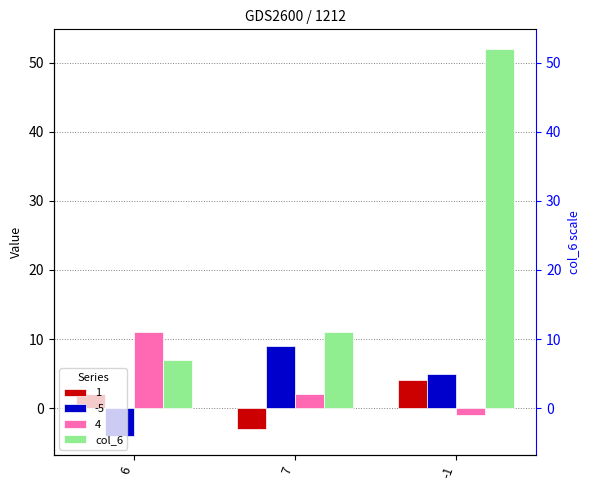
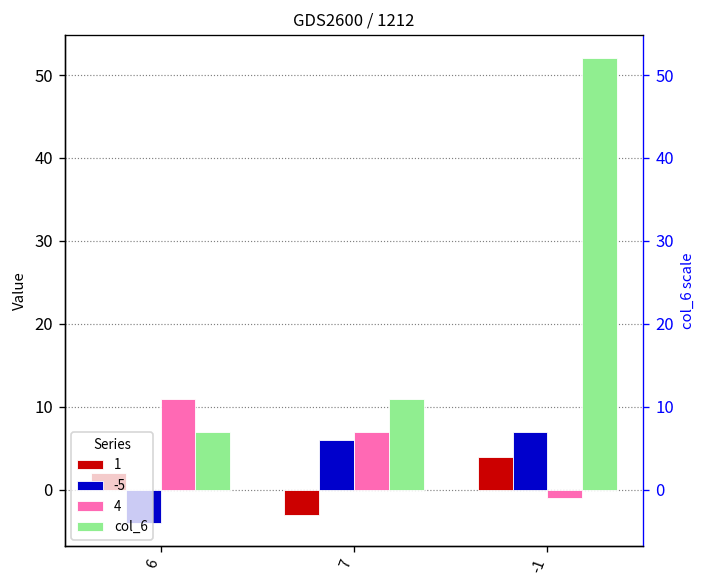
-5, 7: 9 -> 6
4, 7: 2 -> 7
-5, -1: 5 -> 7
